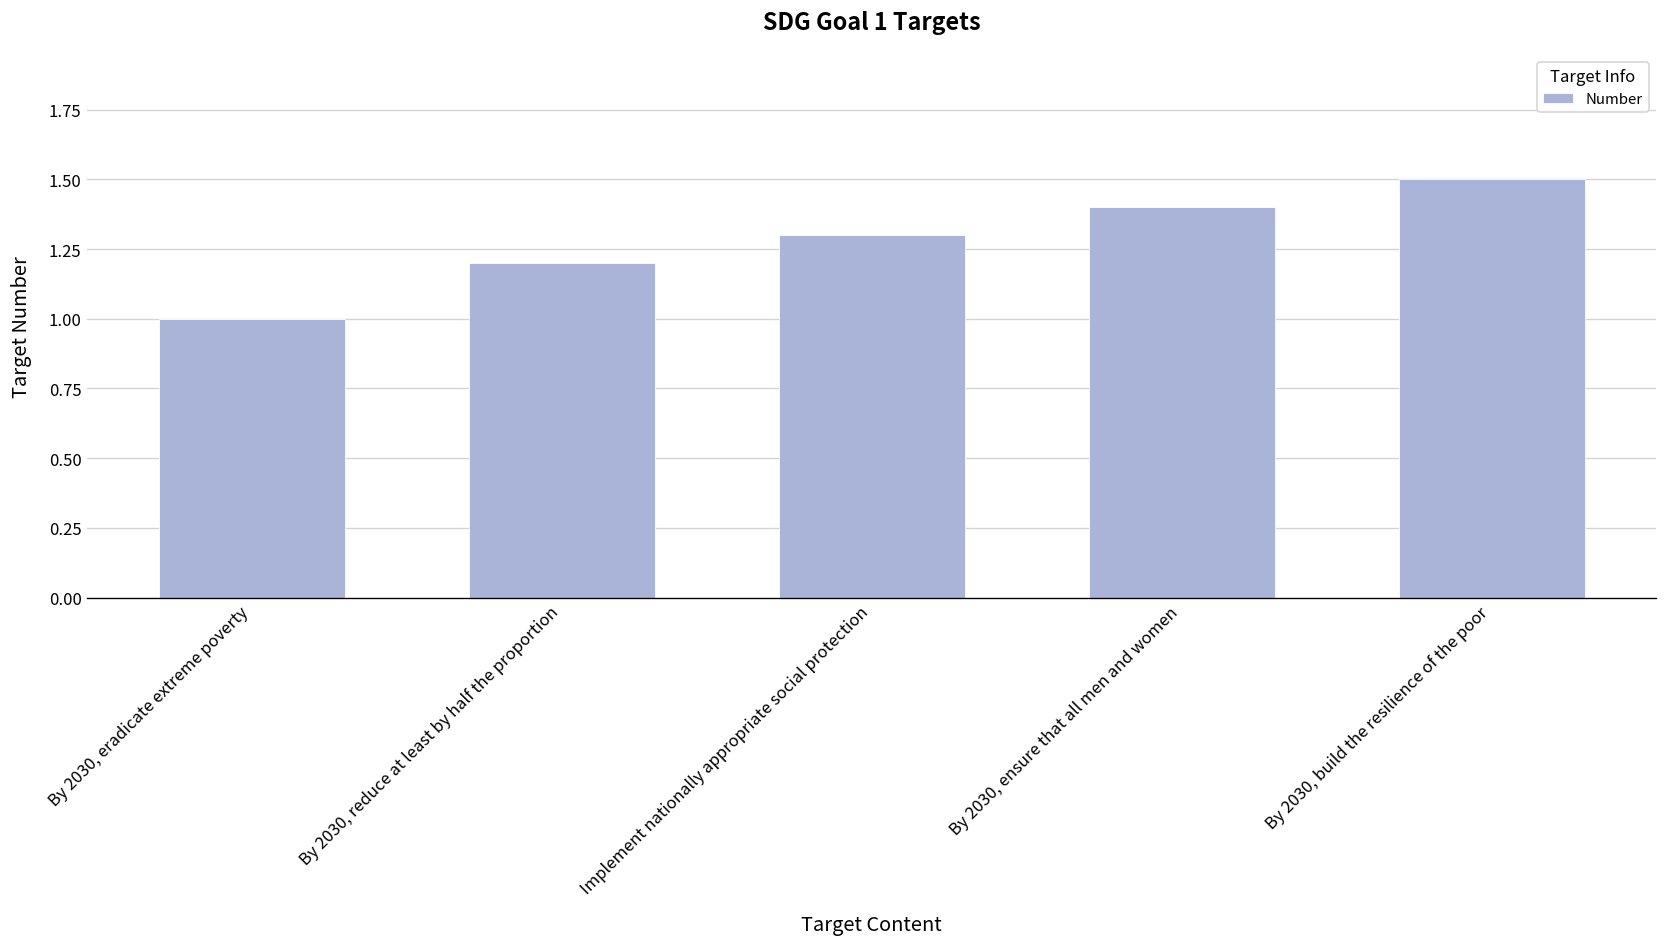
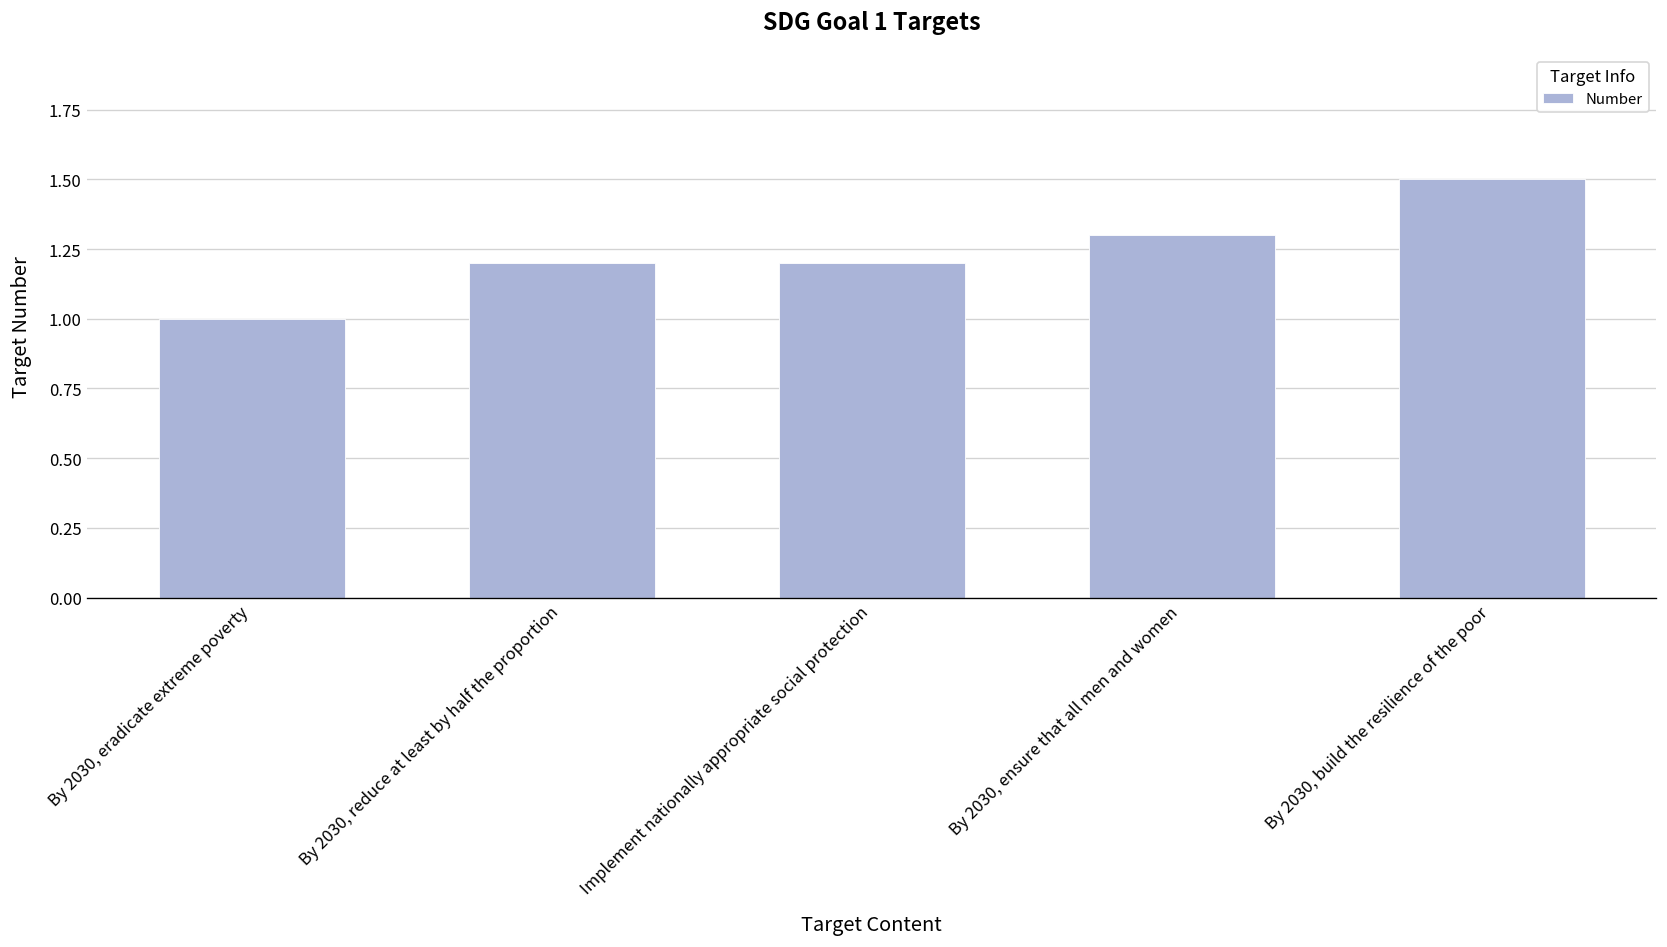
Implement nationally appropriate social protection: 1.3 -> 1.2
By 2030, ensure that all men and women: 1.4 -> 1.3
